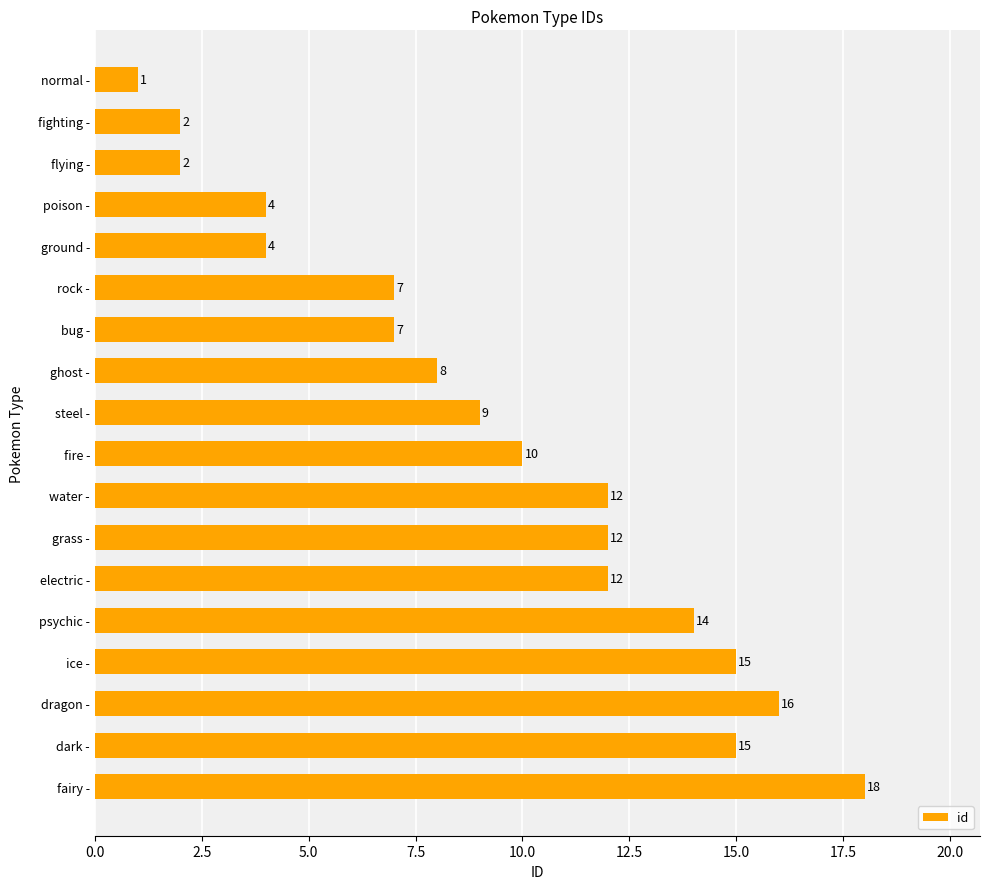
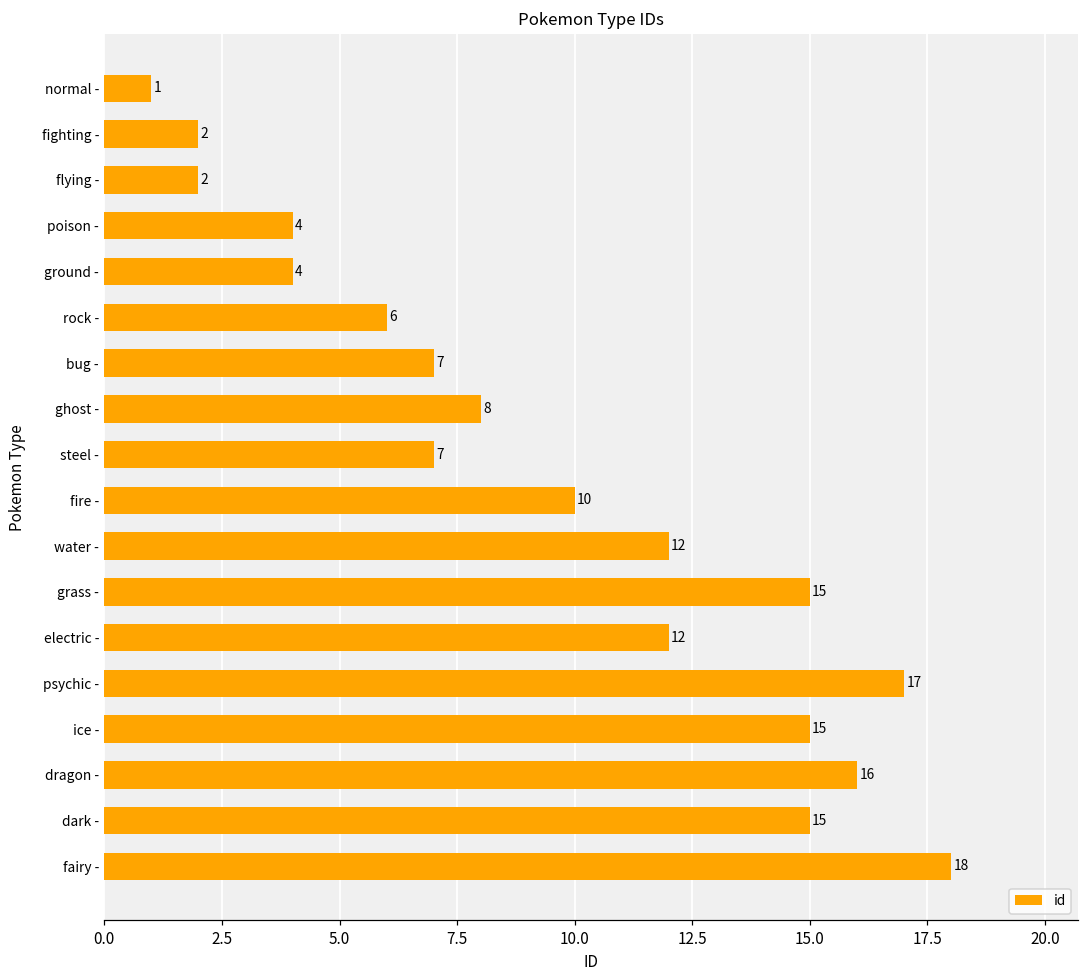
rock -: 7 -> 6
steel -: 9 -> 7
grass -: 12 -> 15
psychic -: 14 -> 17
